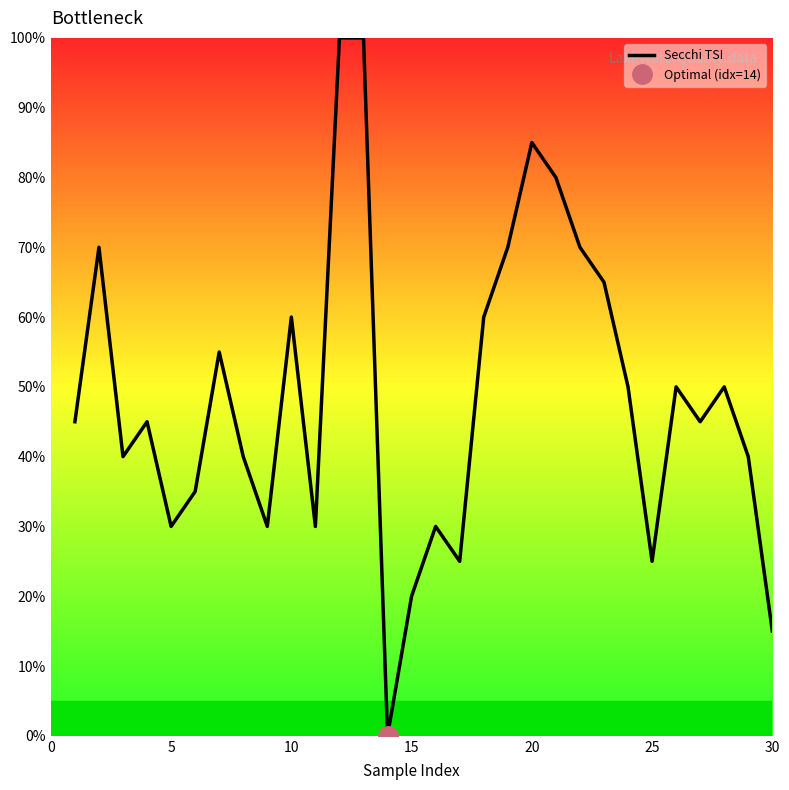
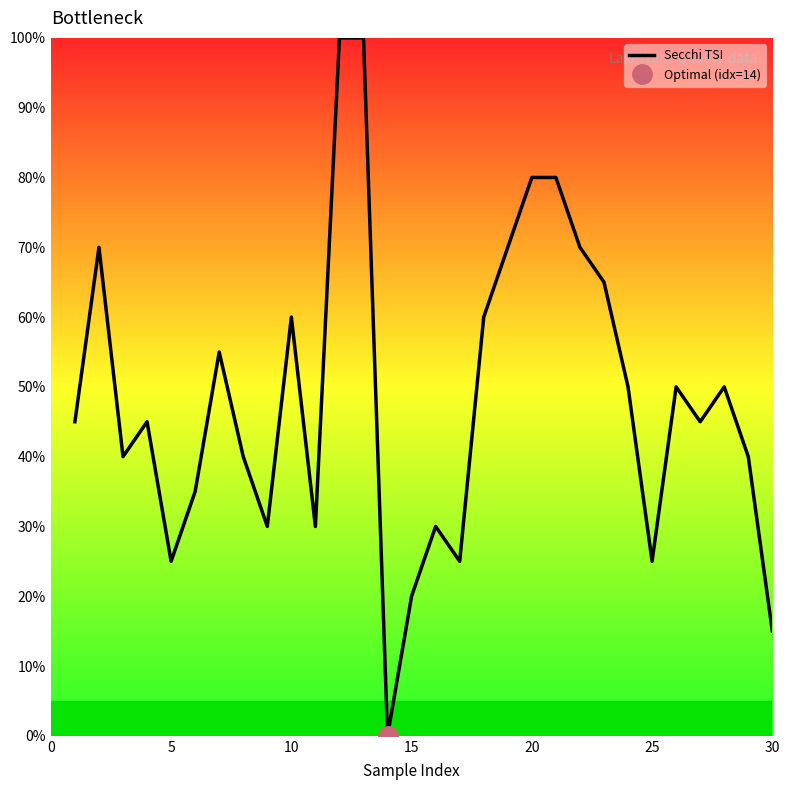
Secchi TSI, 5: 30% -> 25%
Secchi TSI, 20: 85% -> 80%
